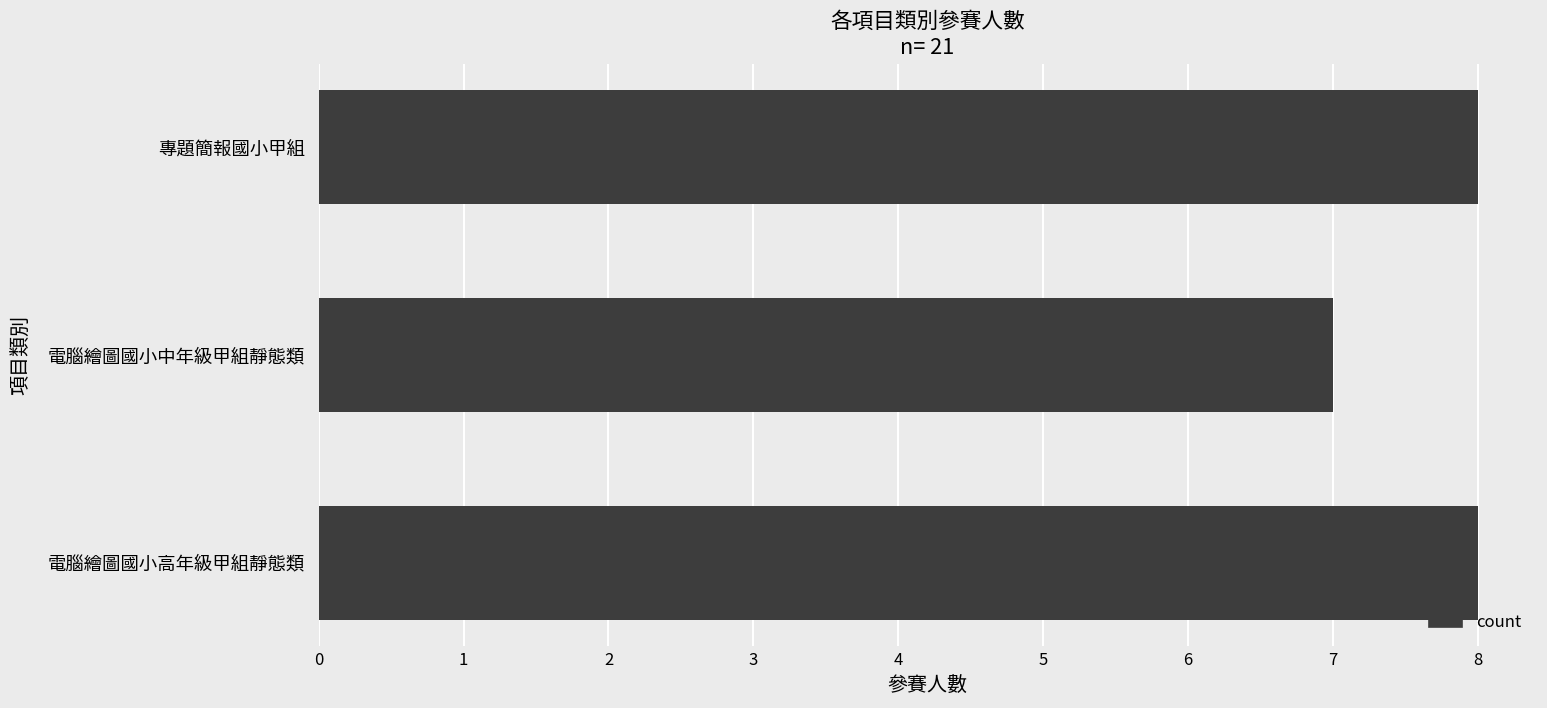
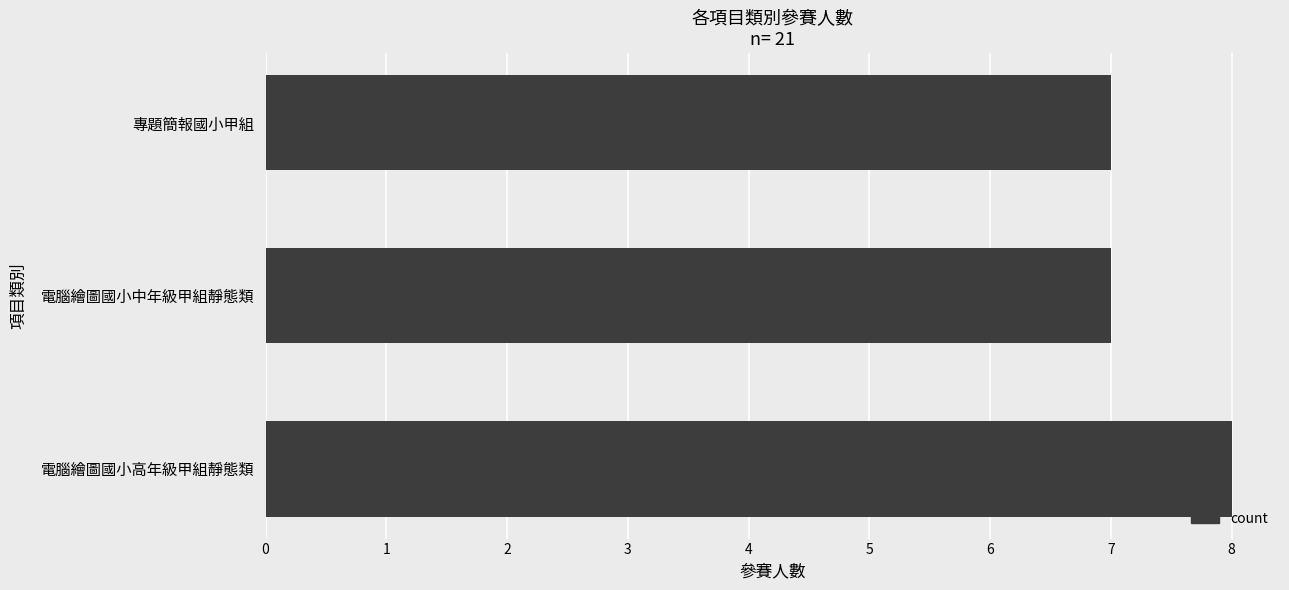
專題簡報國小甲組: 8 -> 7
